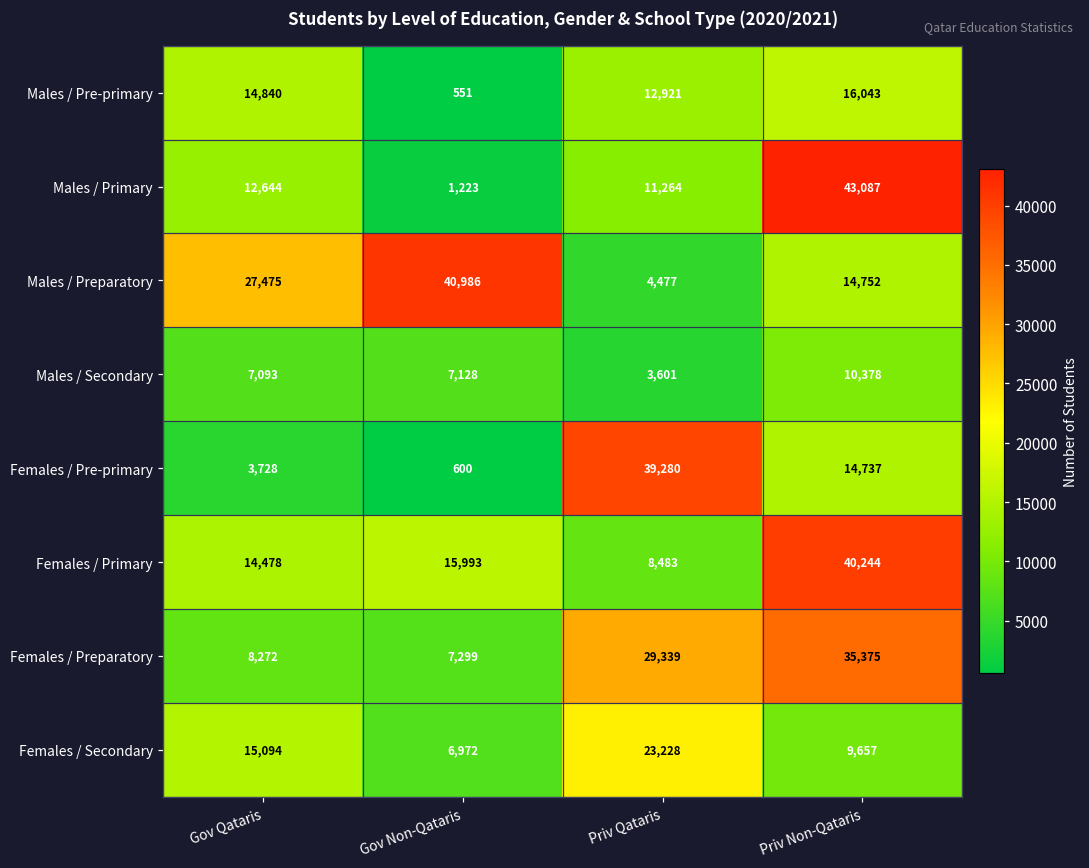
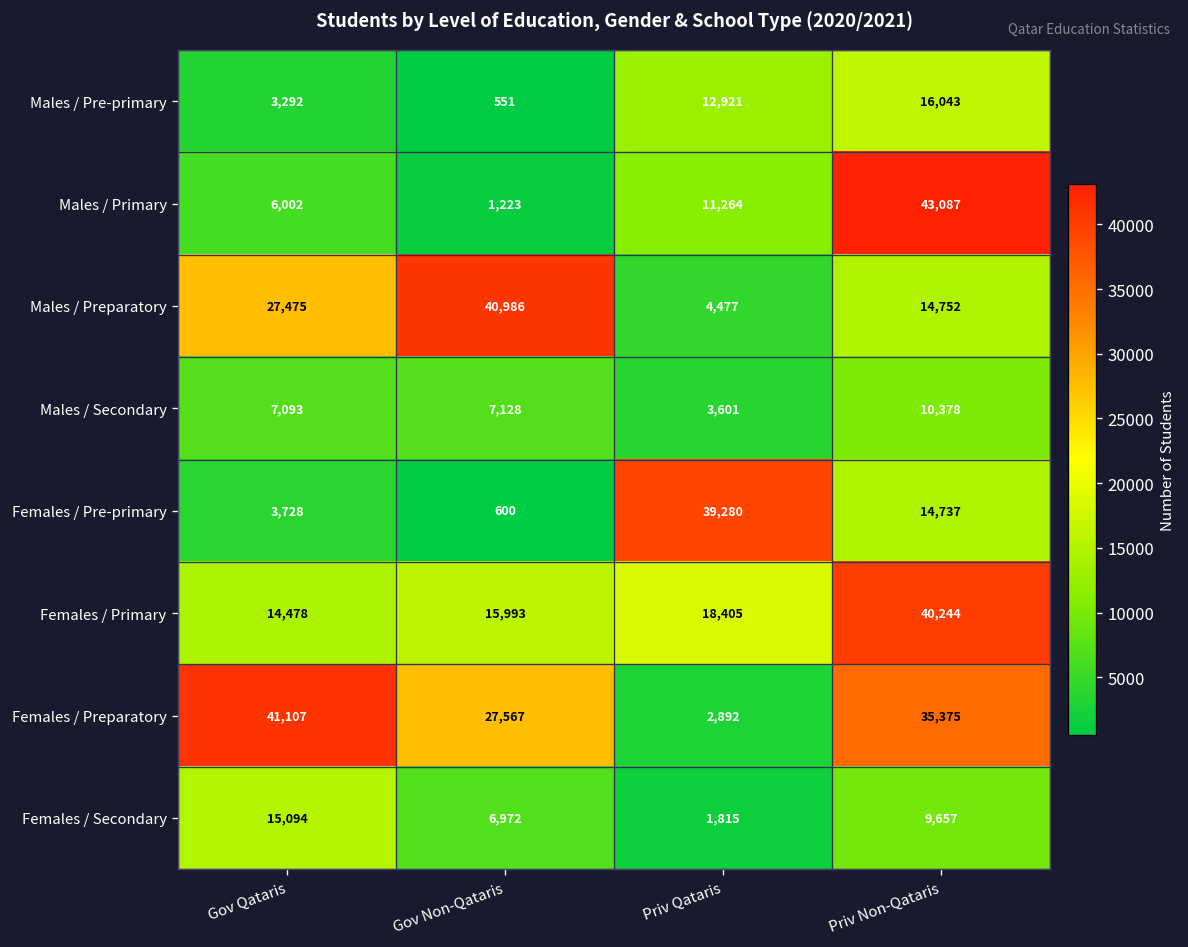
Males / Pre-primary, Gov Qataris: 14,840 -> 3,292
Males / Primary, Gov Qataris: 12,644 -> 6,002
Females / Primary, Priv Qataris: 8,483 -> 18,405
Females / Preparatory, Gov Qataris: 8,272 -> 41,107
Females / Preparatory, Gov Non-Qataris: 7,299 -> 27,567
Females / Preparatory, Priv Qataris: 29,339 -> 2,892
Females / Secondary, Priv Qataris: 23,228 -> 1,815
